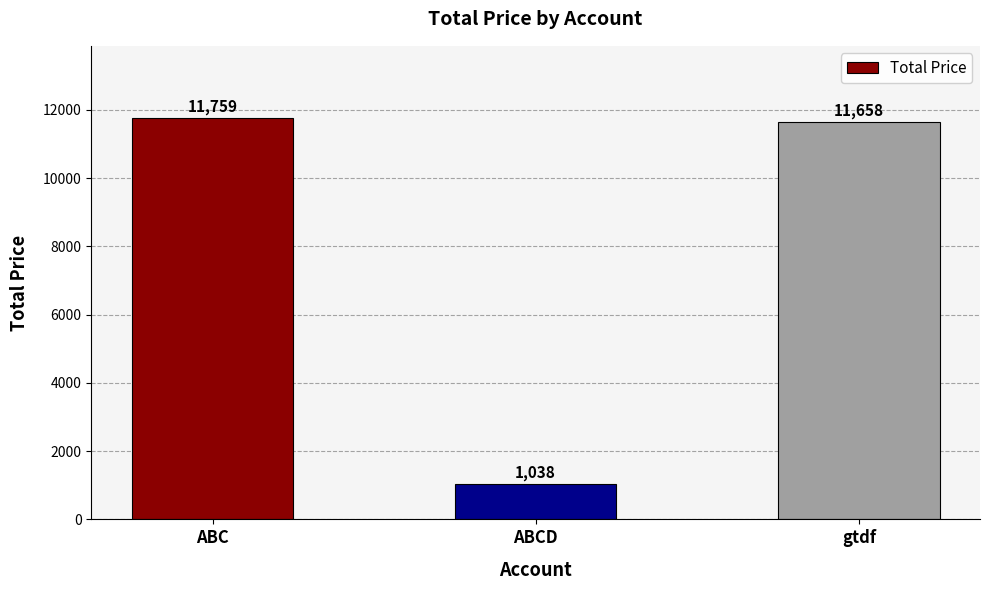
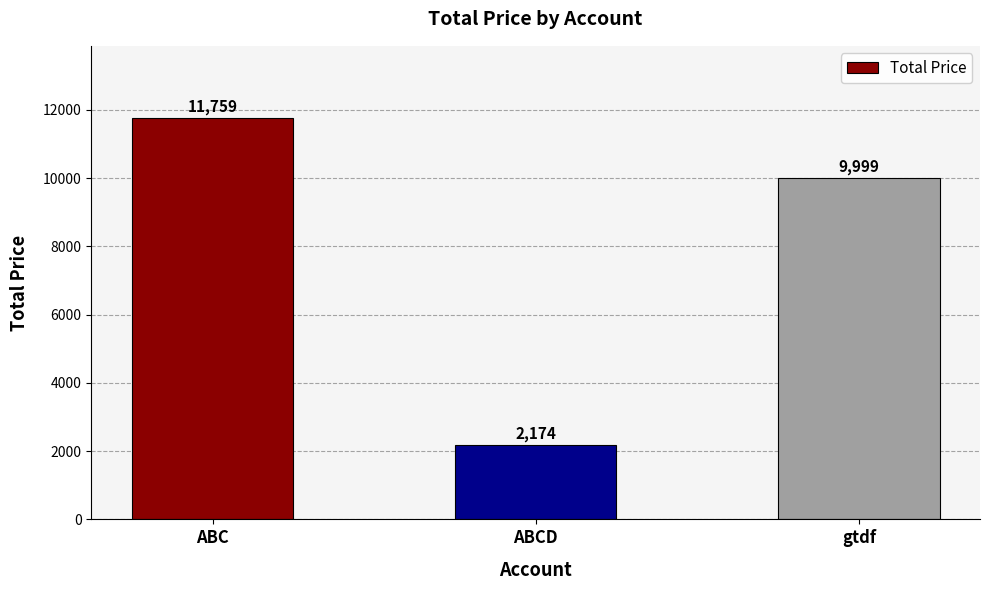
ABCD: 1,038 -> 2,174
gtdf: 11,658 -> 9,999
